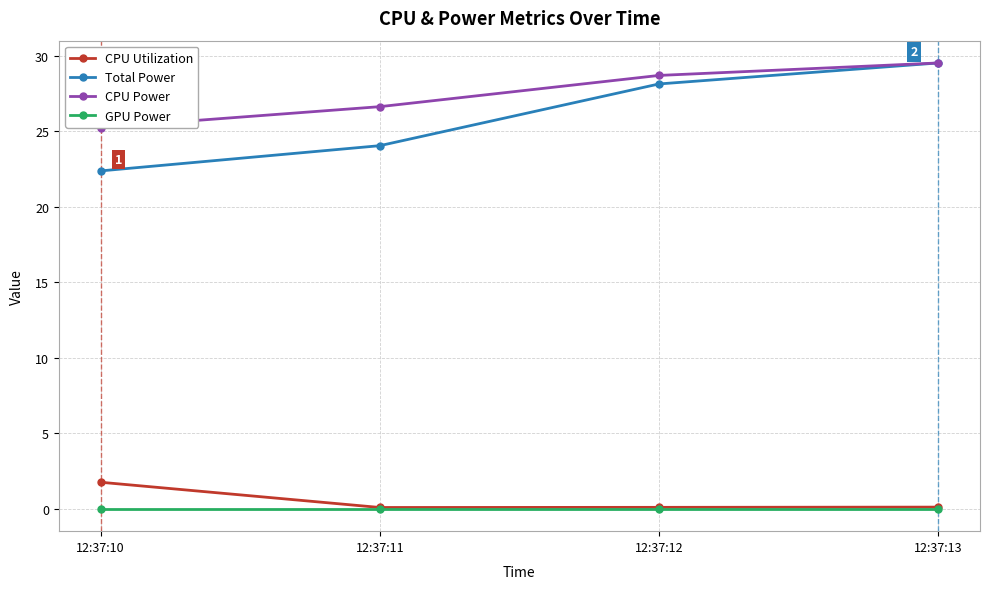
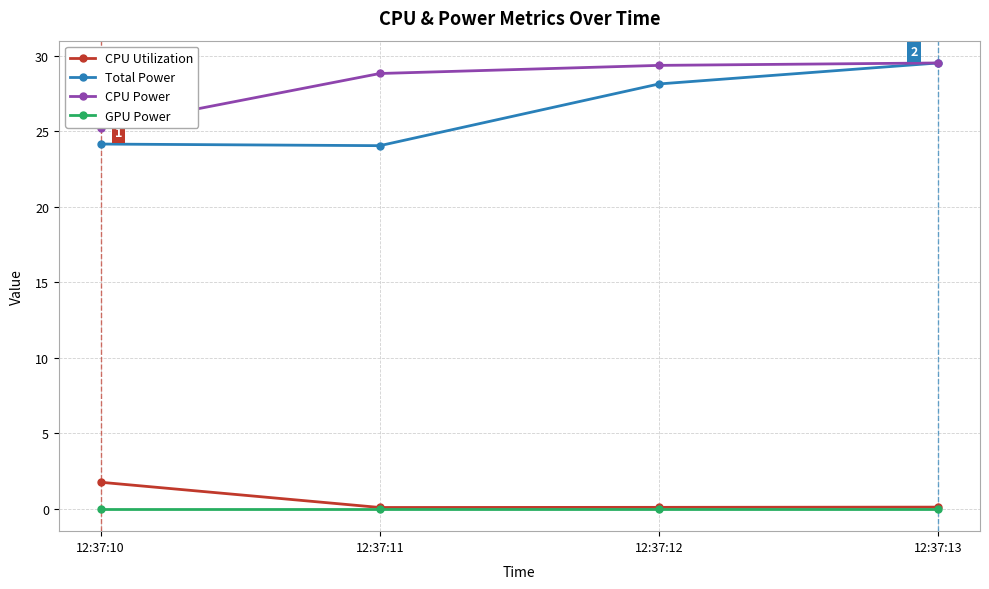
Total Power, 12:37:10: 22.4 -> 24.1
CPU Power, 12:37:11: 26.6 -> 28.8
CPU Power, 12:37:12: 28.7 -> 29.3
